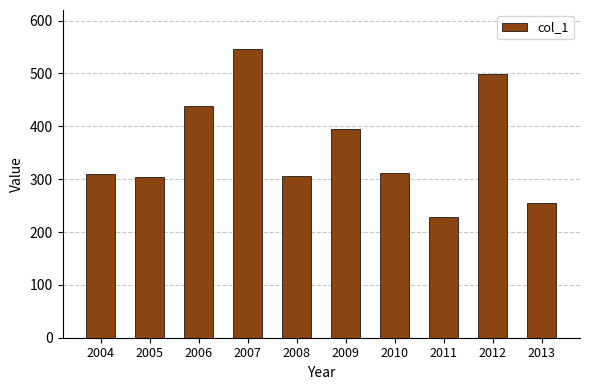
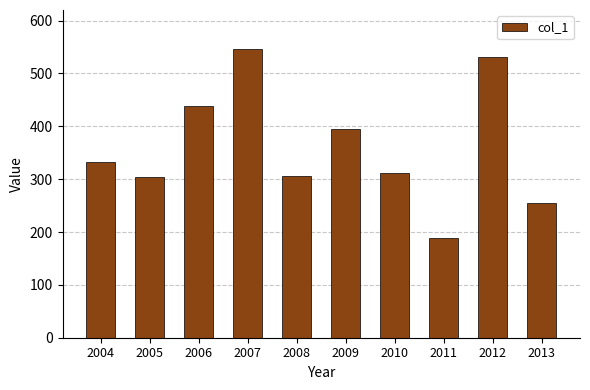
2004: 310 -> 330
2011: 230 -> 190
2012: 500 -> 530
